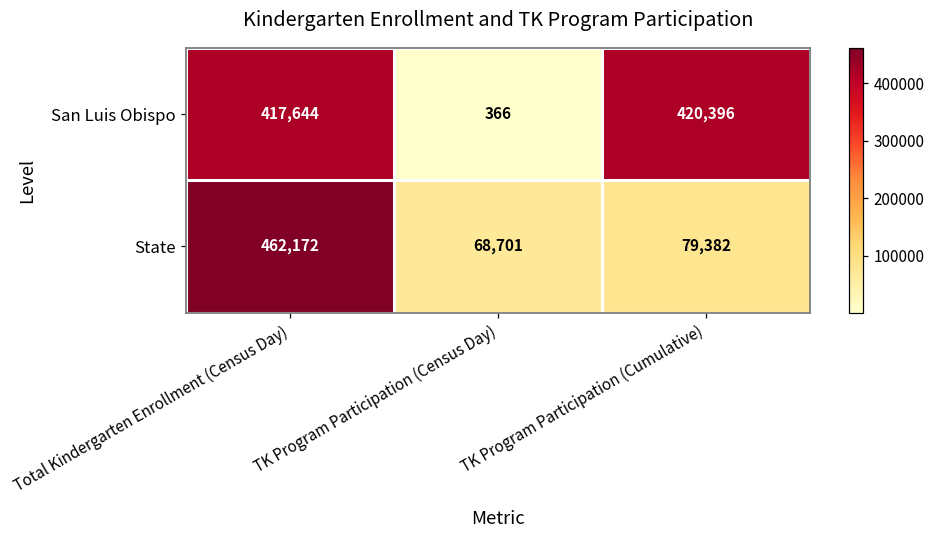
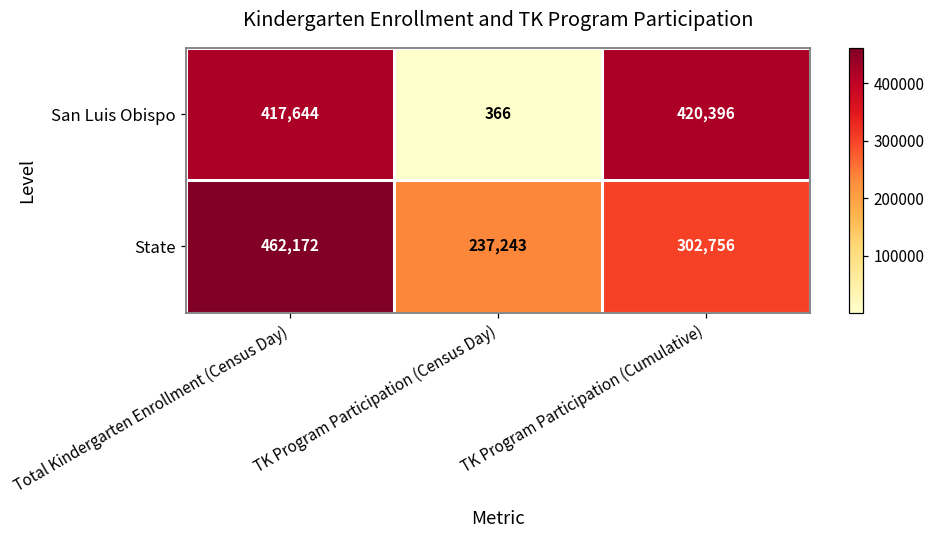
State, TK Program Participation (Census Day): 68,701 -> 237,243
State, TK Program Participation (Cumulative): 79,382 -> 302,756
